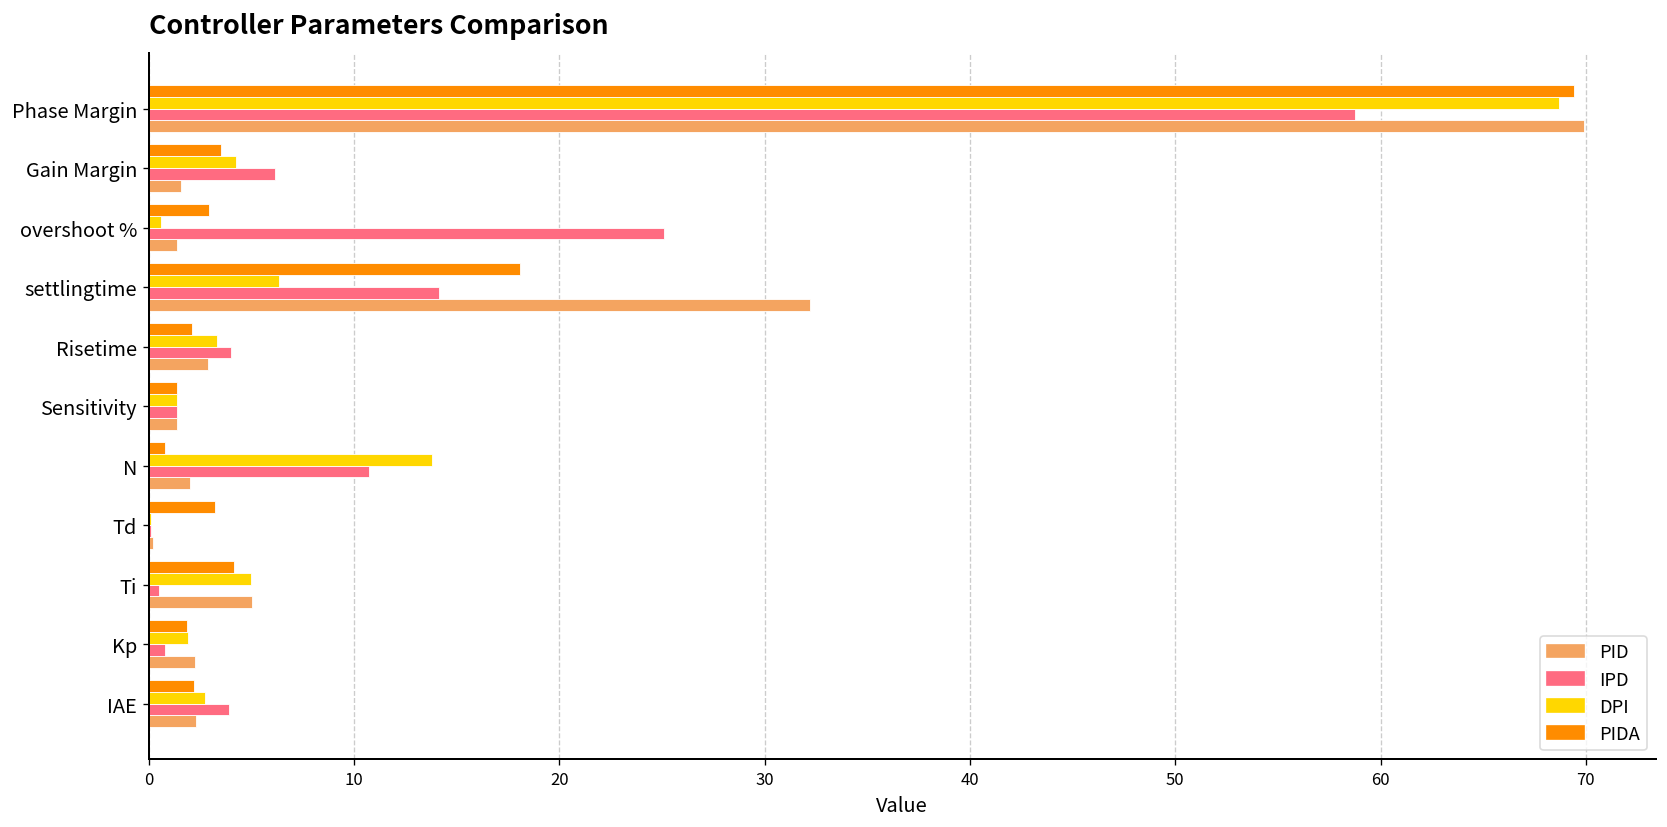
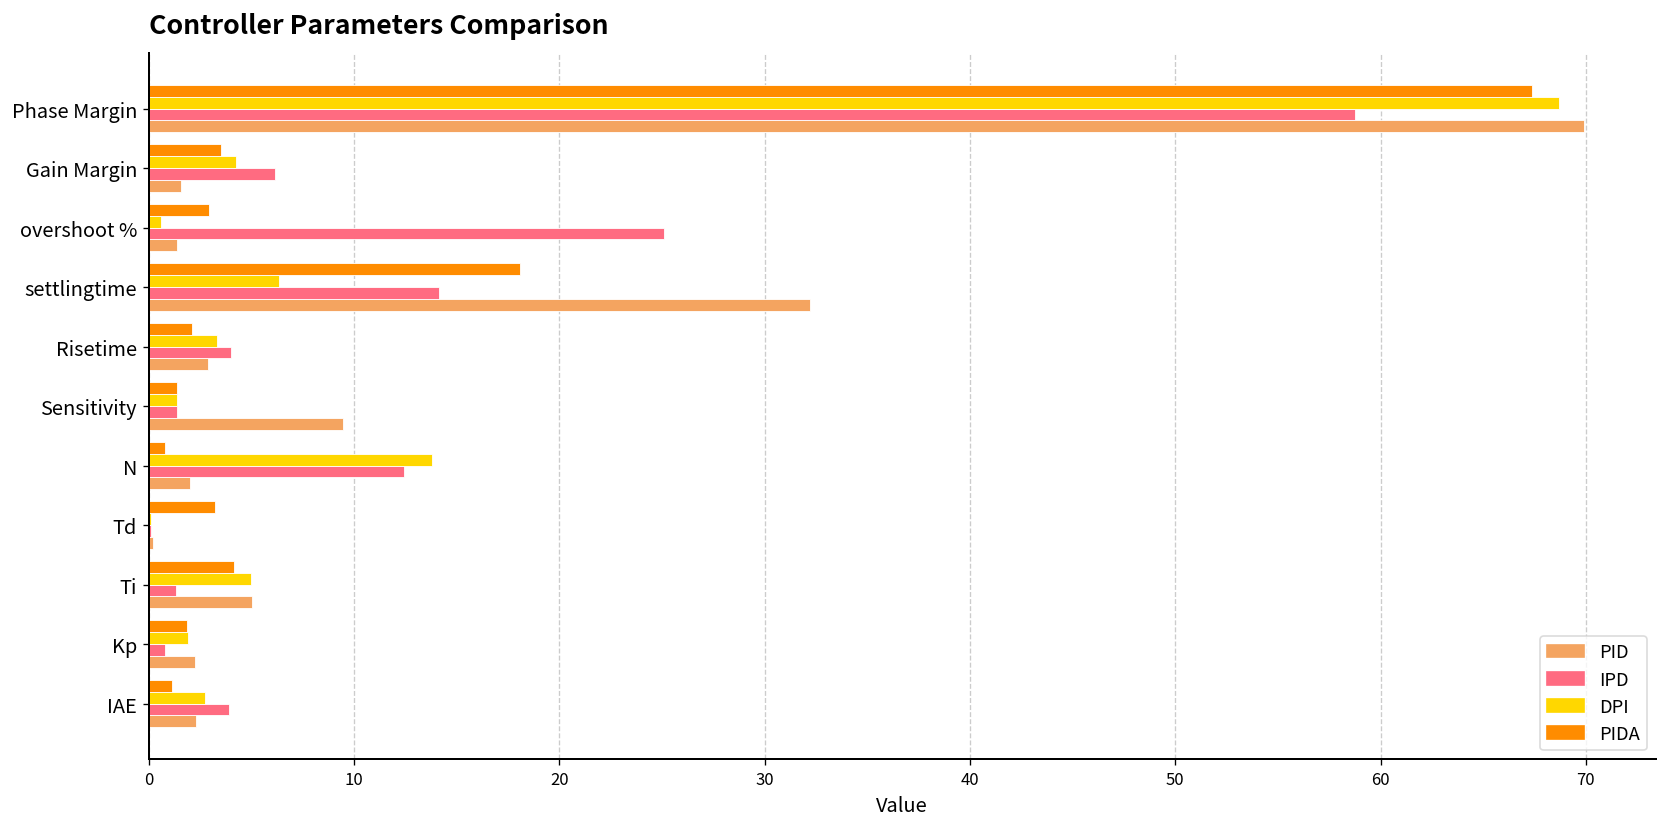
PIDA, Phase Margin: 69.4 -> 67.4
PID, Sensitivity: 1.4 -> 9.5
IPD, N: 10.7 -> 12.5
IPD, Ti: 0.5 -> 1.3
PIDA, IAE: 2.2 -> 1.2
